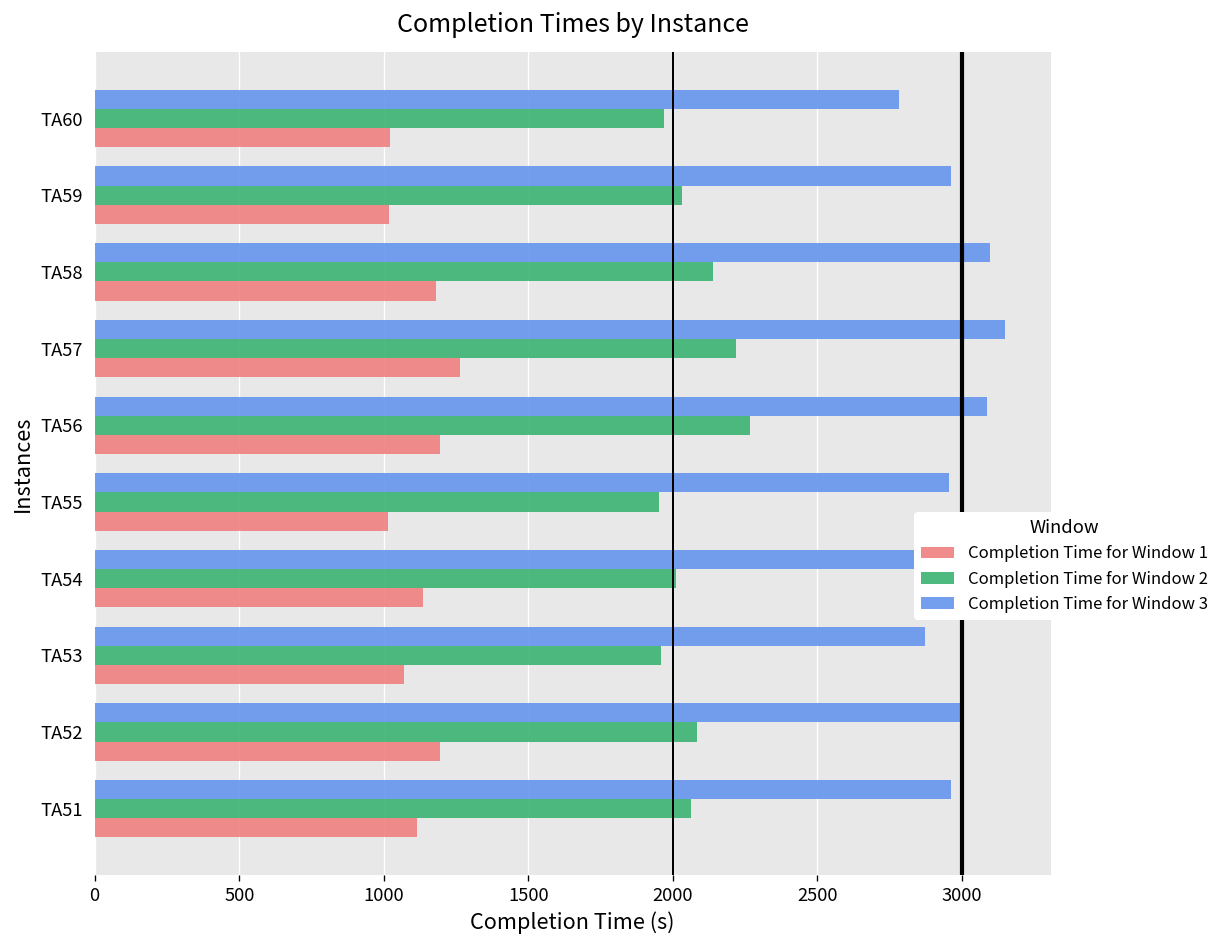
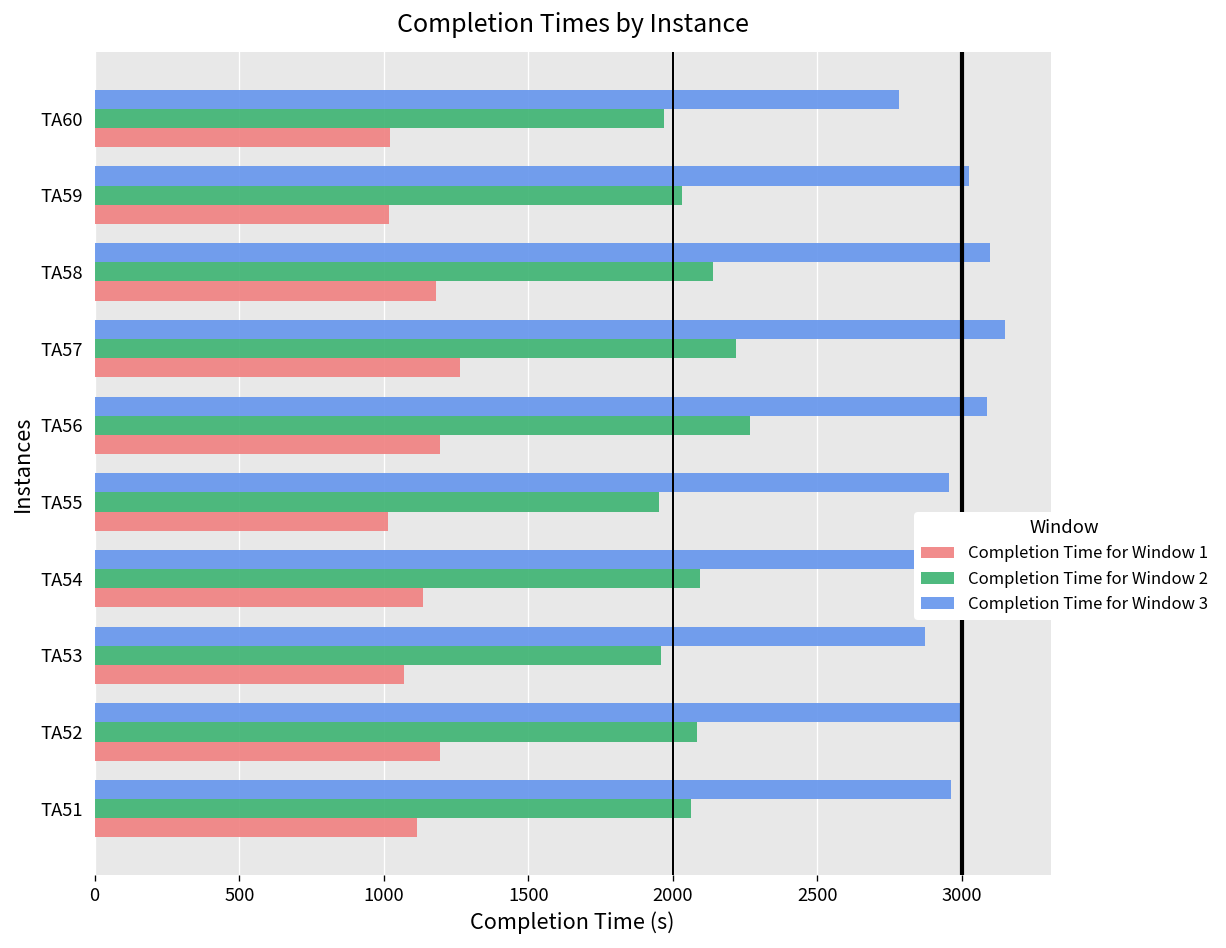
Completion Time for Window 3, TA59: 2960 -> 3030
Completion Time for Window 2, TA54: 2010 -> 2090
